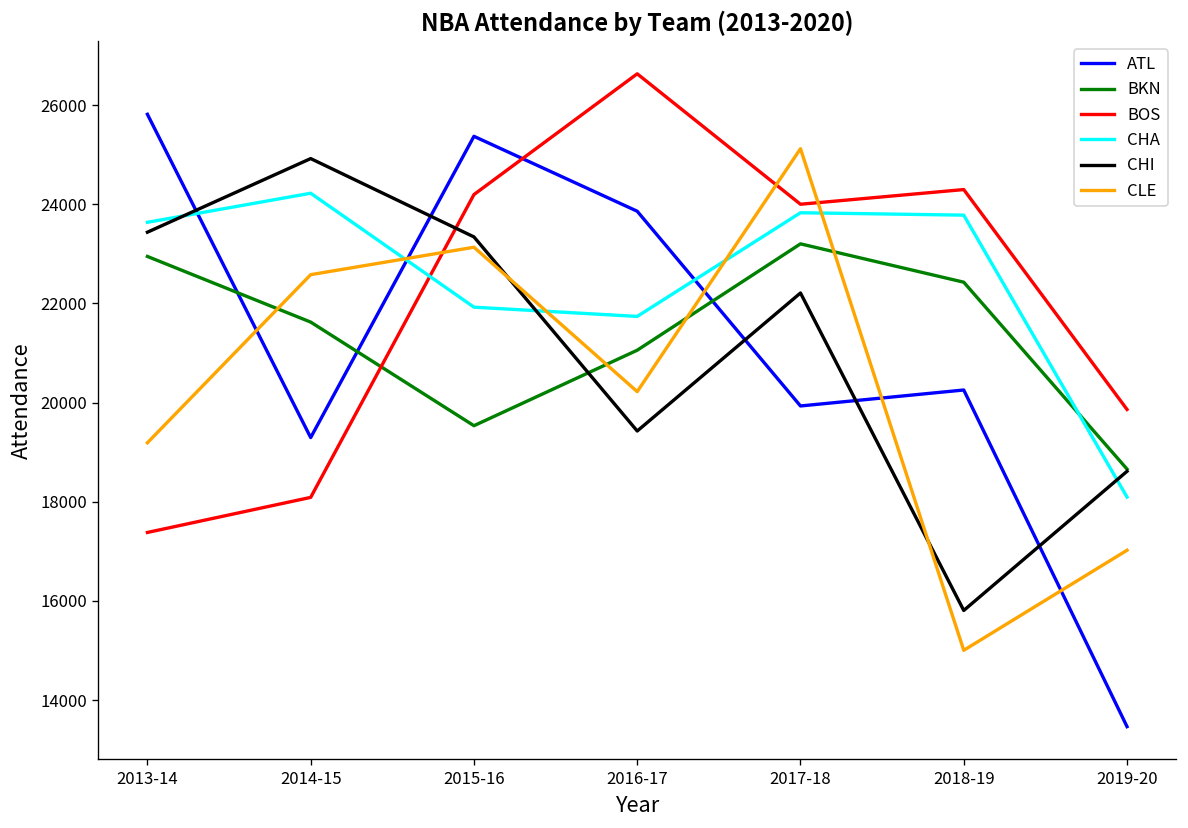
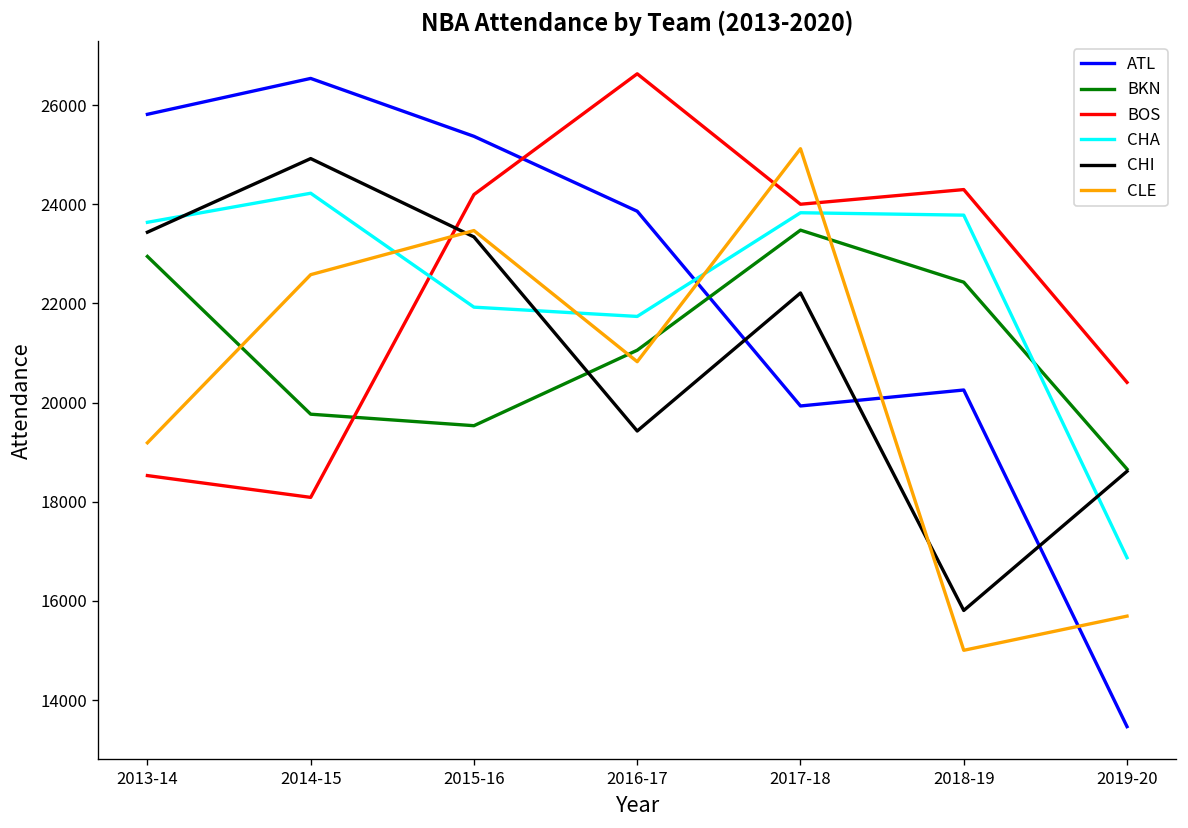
BOS, 2013-14: 17400 -> 18500
ATL, 2014-15: 19300 -> 26500
BKN, 2014-15: 21600 -> 19800
CLE, 2015-16: 23100 -> 23500
CLE, 2016-17: 20200 -> 20800
BKN, 2017-18: 23200 -> 23500
BOS, 2019-20: 19900 -> 20400
CHA, 2019-20: 18100 -> 16900
CLE, 2019-20: 17000 -> 15700
